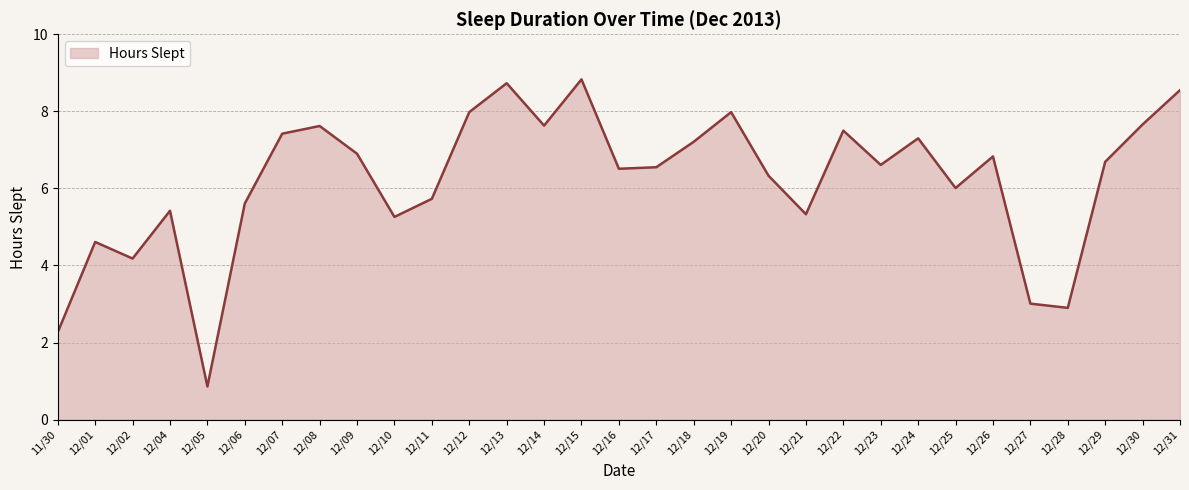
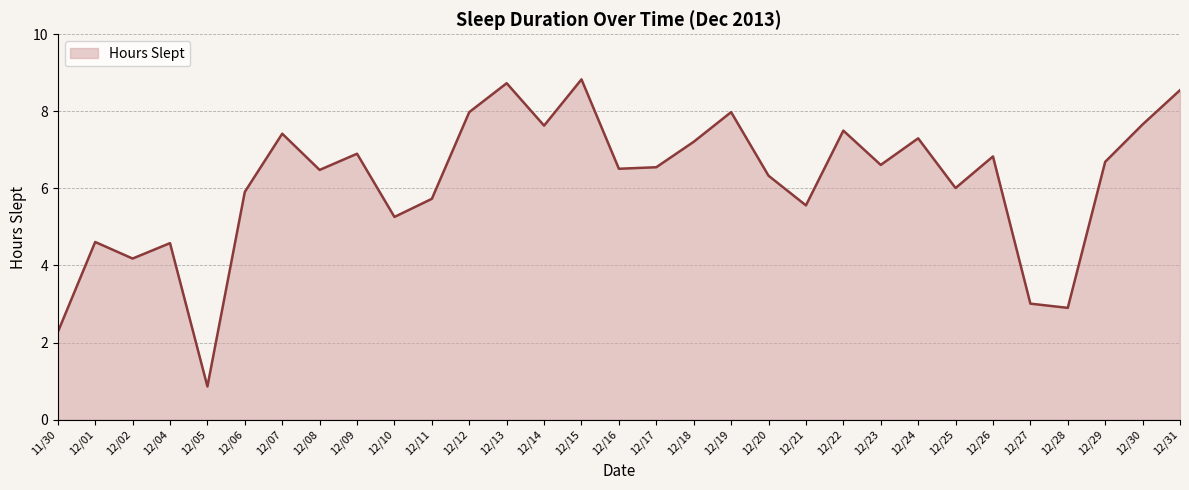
12/04: 5.4 -> 4.6
12/06: 5.6 -> 5.9
12/08: 7.6 -> 6.5
12/21: 5.3 -> 5.6
